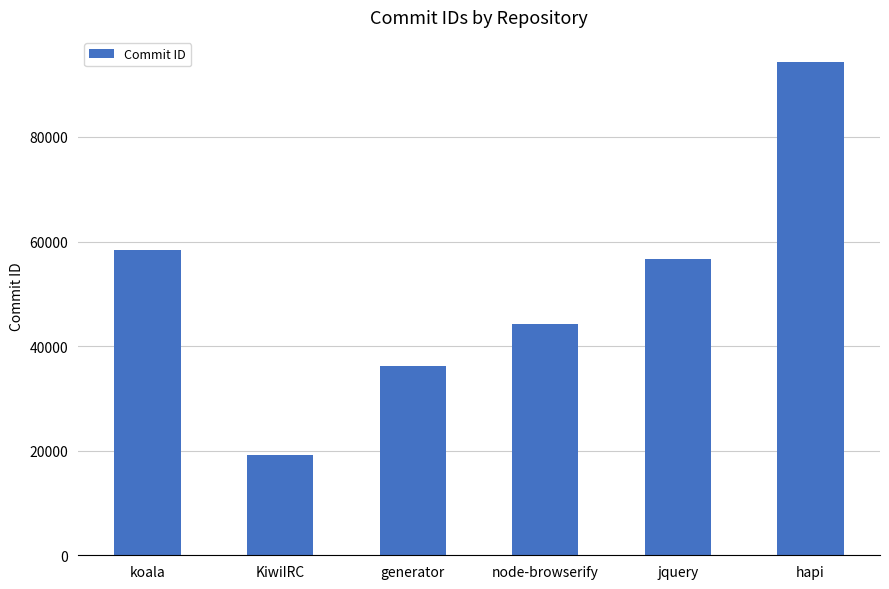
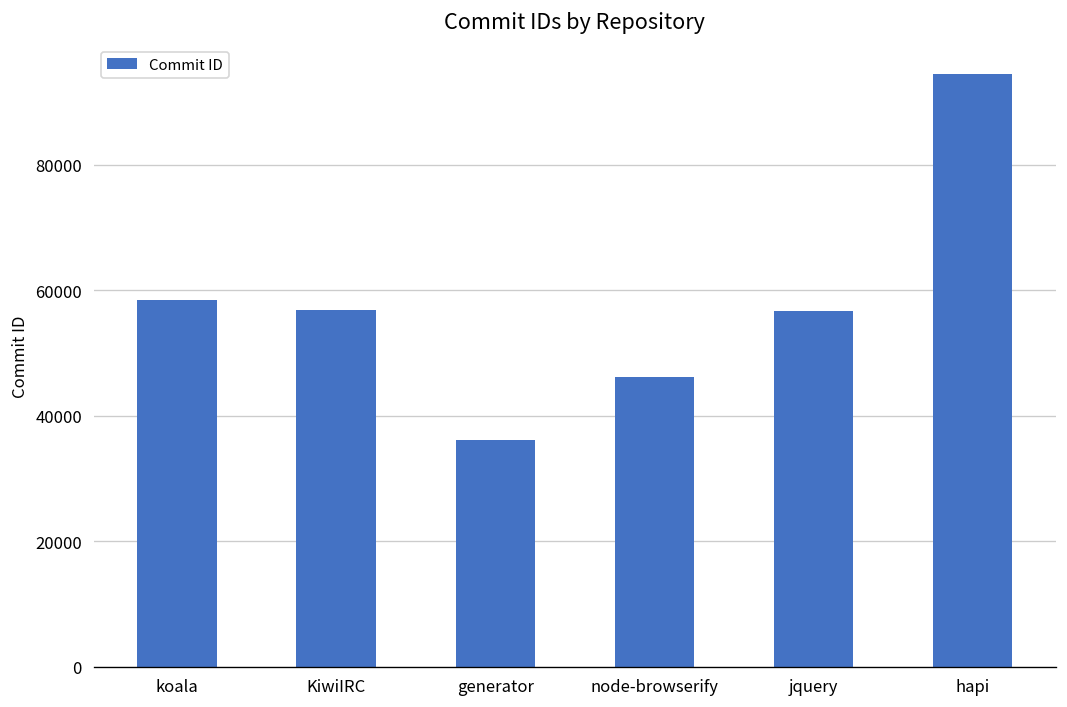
KiwiIRC: 19000 -> 57000
node-browserify: 44000 -> 46000
